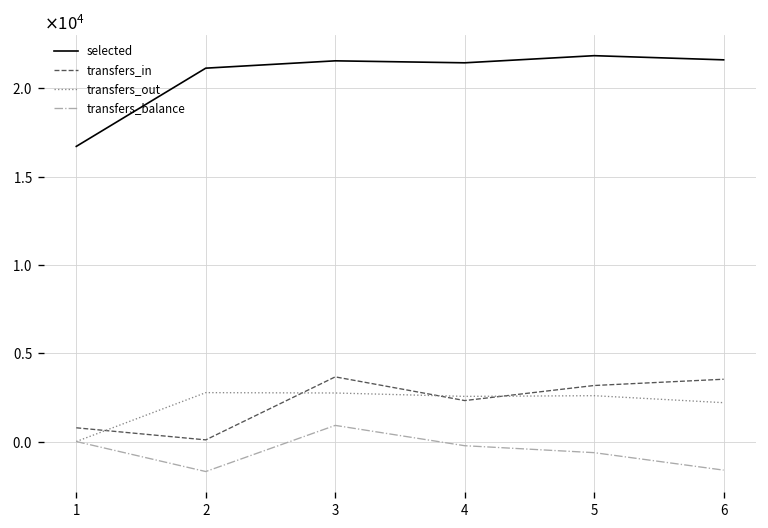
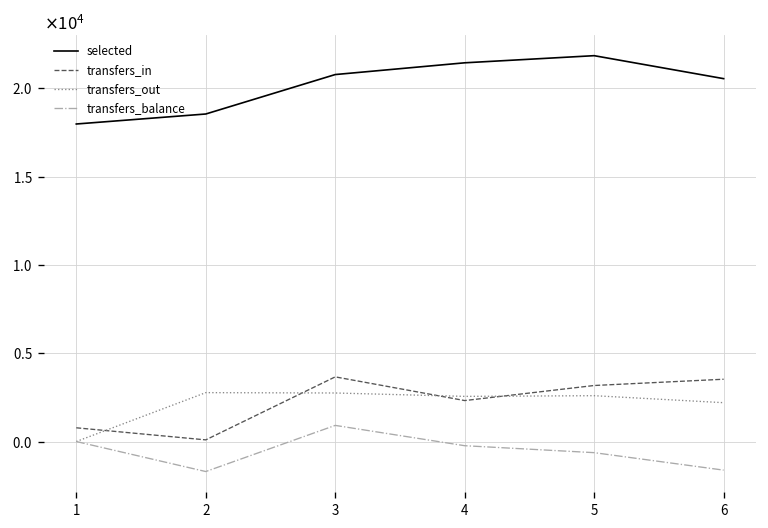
selected, 1: 16700 -> 18000
selected, 2: 21100 -> 18500
selected, 3: 21600 -> 20800
selected, 6: 21600 -> 20500
